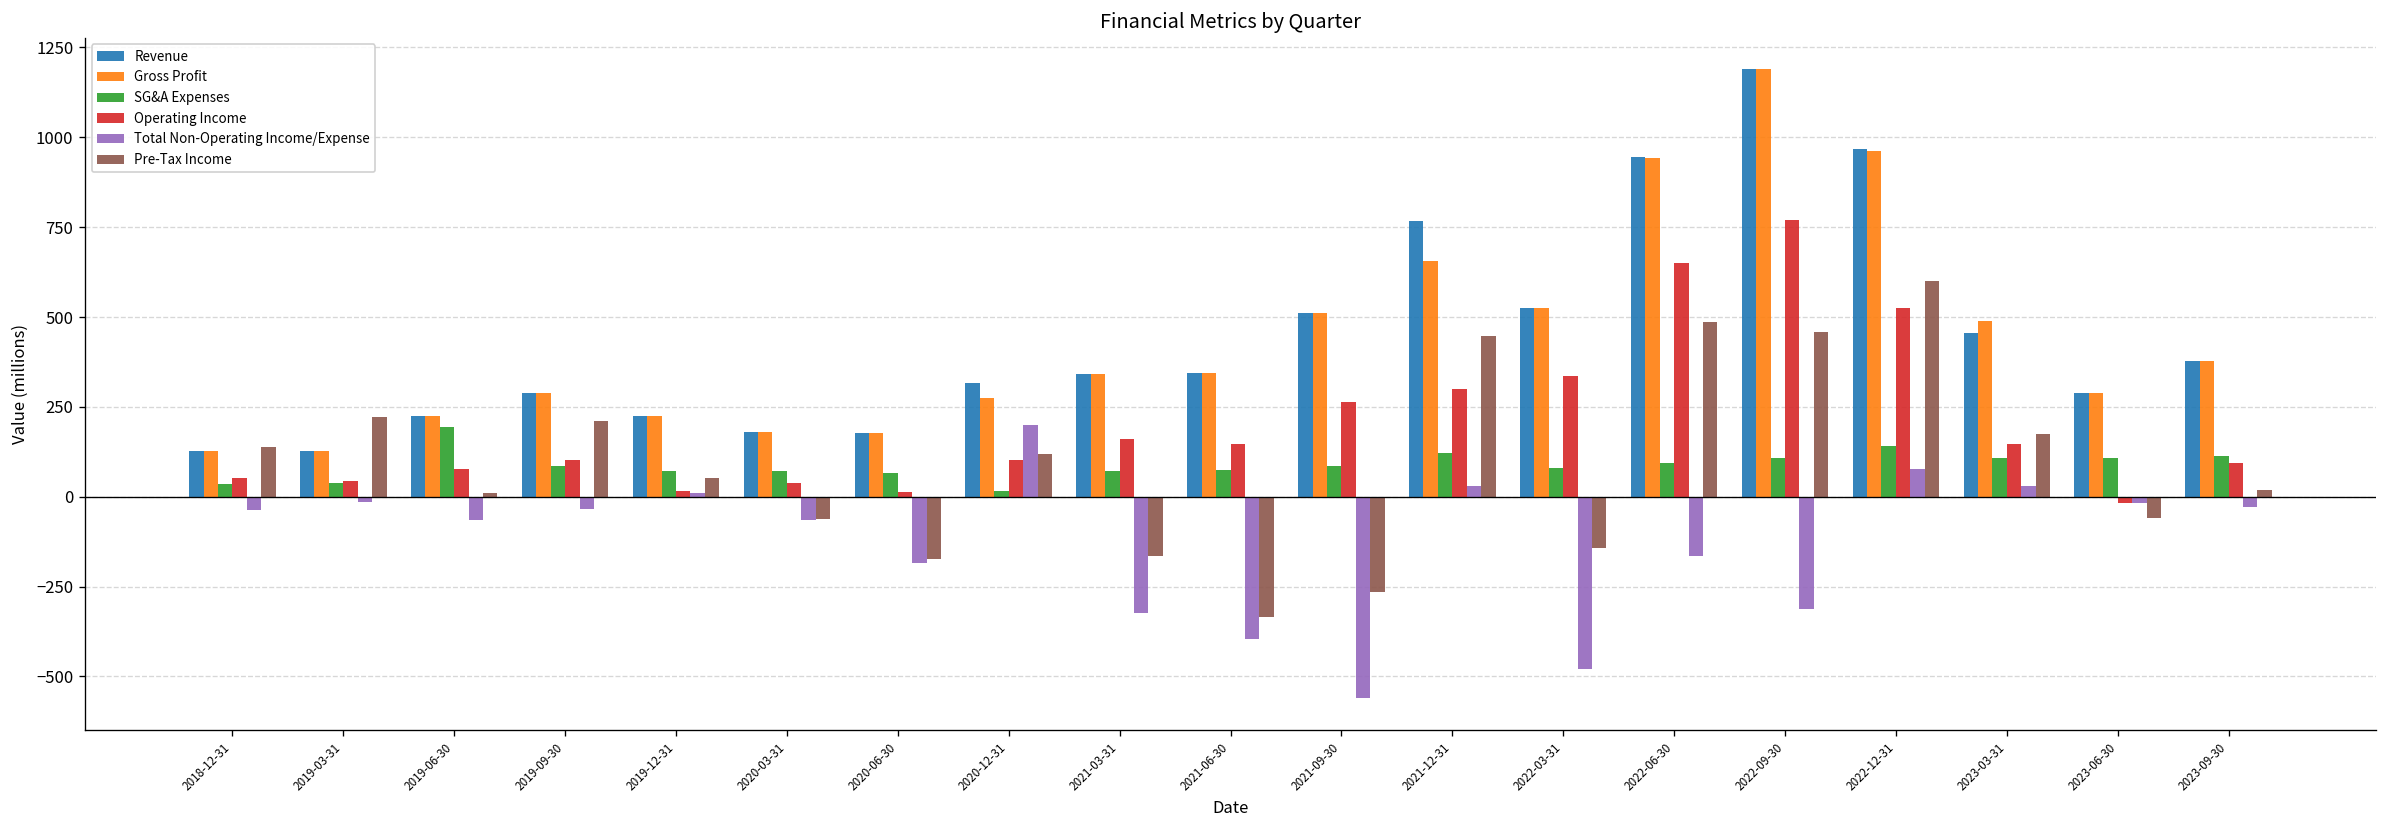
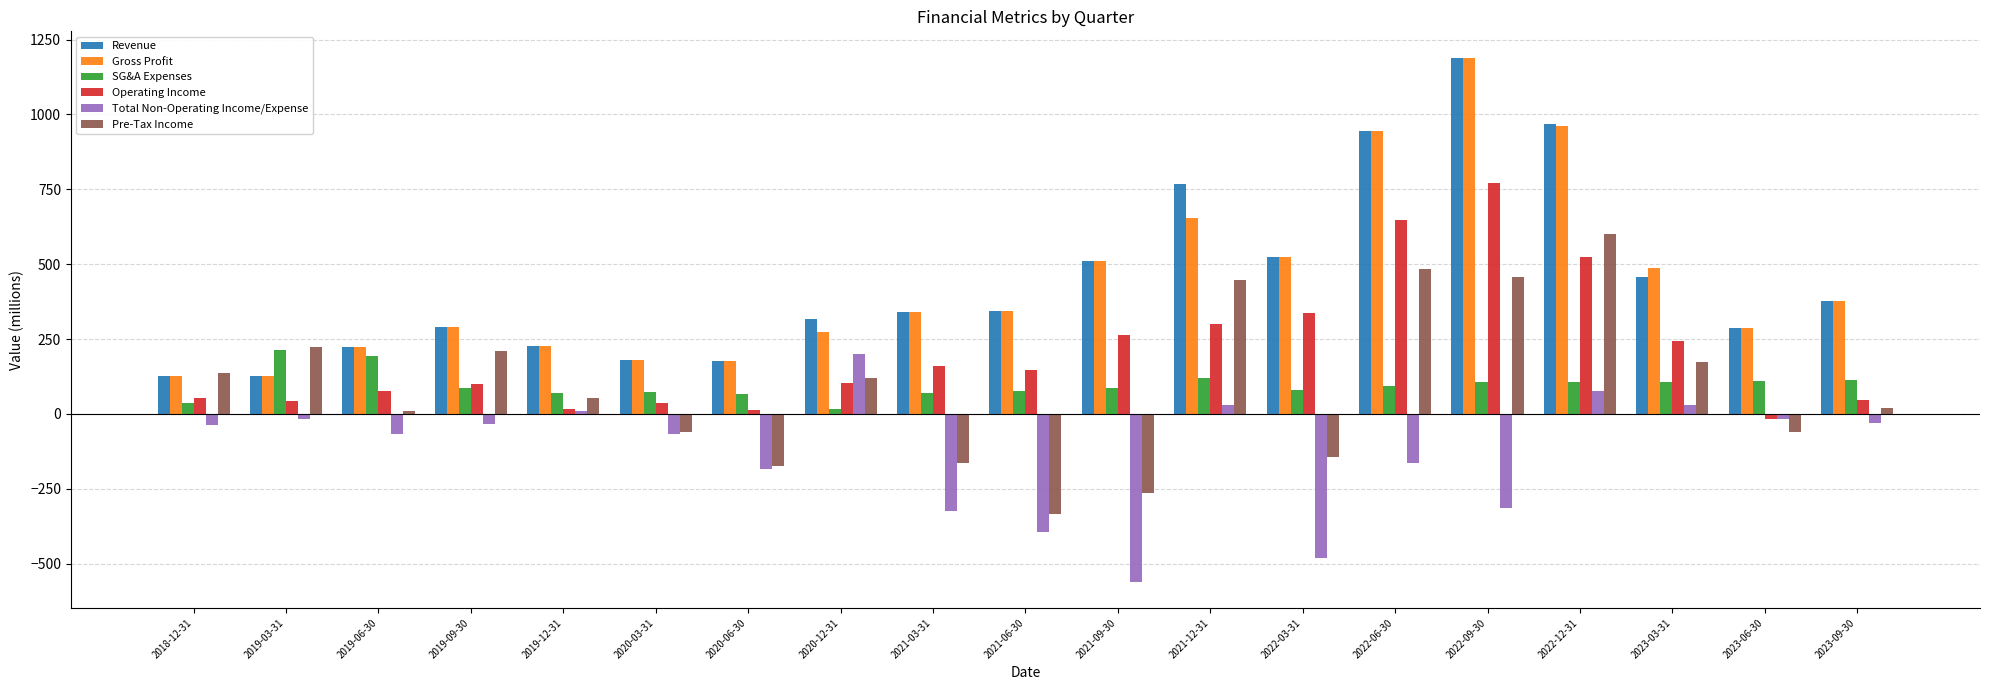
SG&A Expenses, 2019-03-31: 40 -> 210
SG&A Expenses, 2022-12-31: 140 -> 110
Operating Income, 2023-03-31: 150 -> 240
Operating Income, 2023-09-30: 100 -> 50
